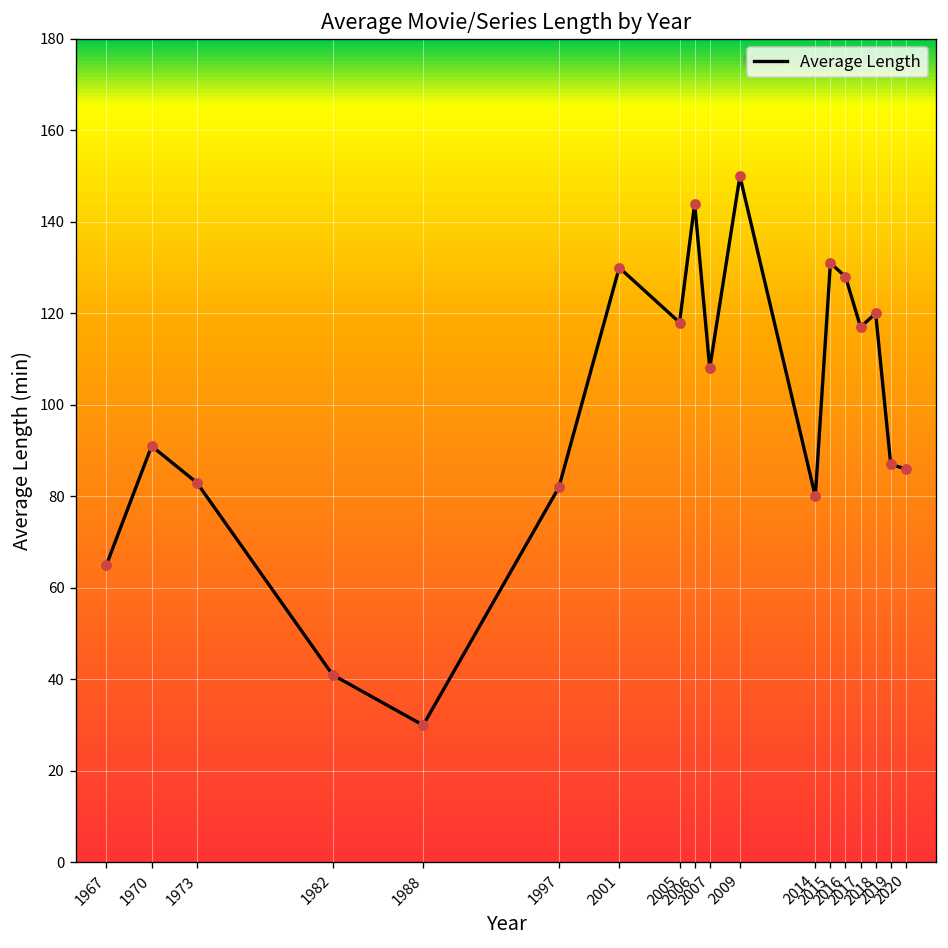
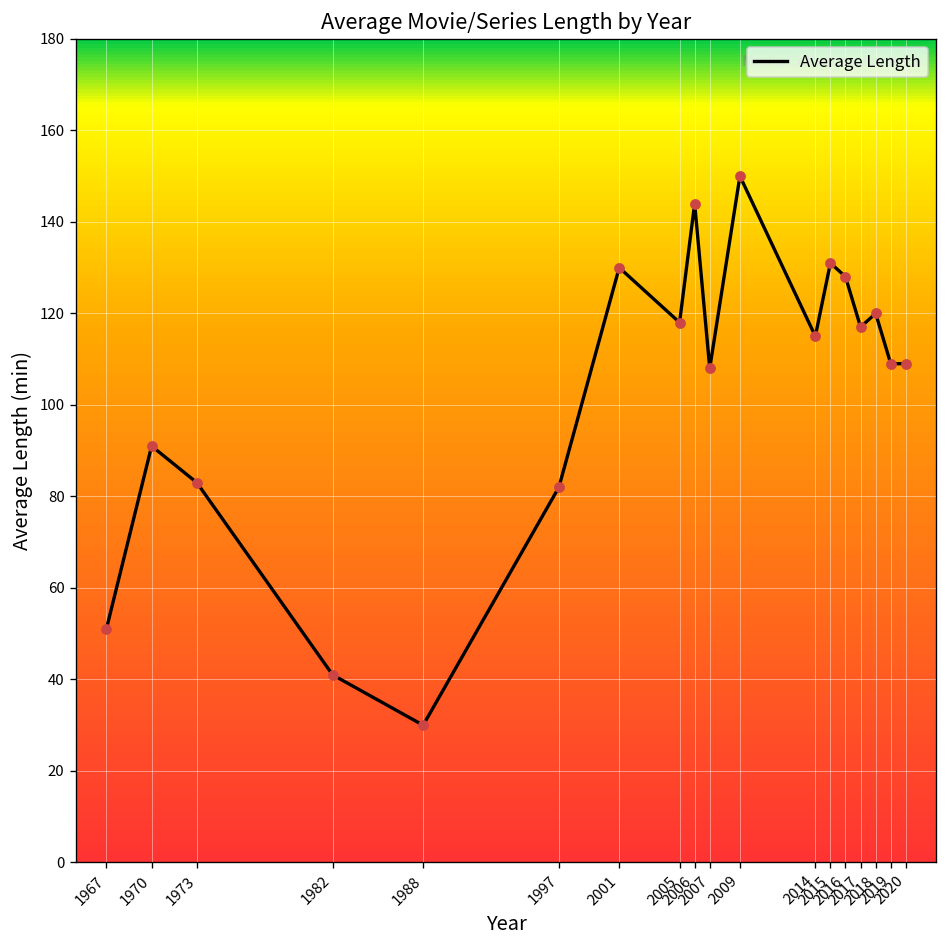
1967: 65 -> 51
2014: 80 -> 115
2019: 87 -> 109
2020: 86 -> 109
